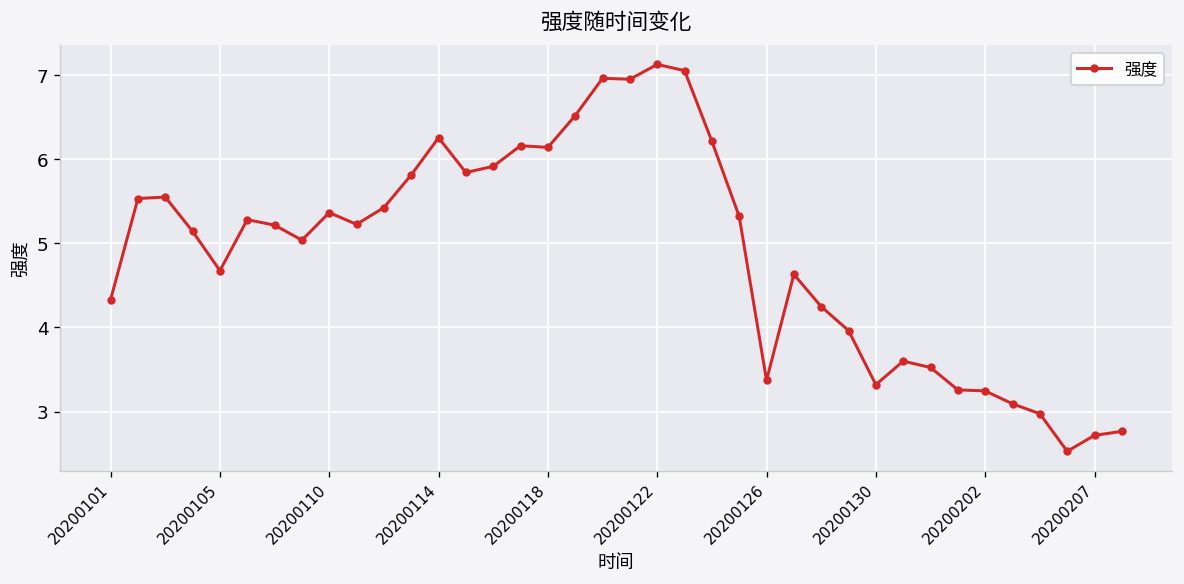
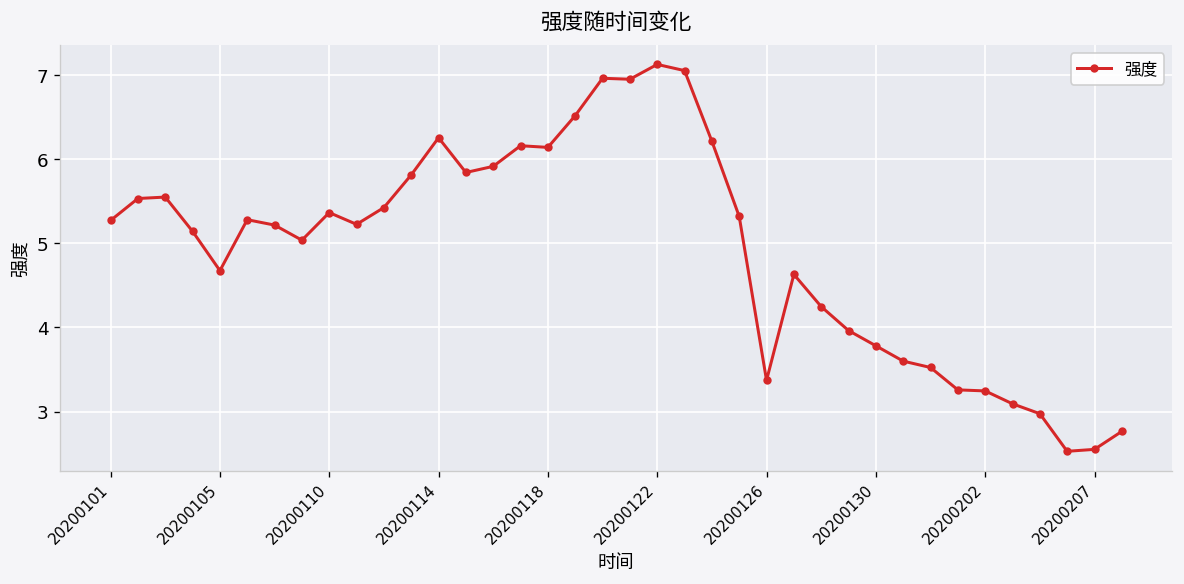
20200101: 4.3 -> 5.3
20200130: 3.3 -> 3.8
20200207: 2.7 -> 2.6
